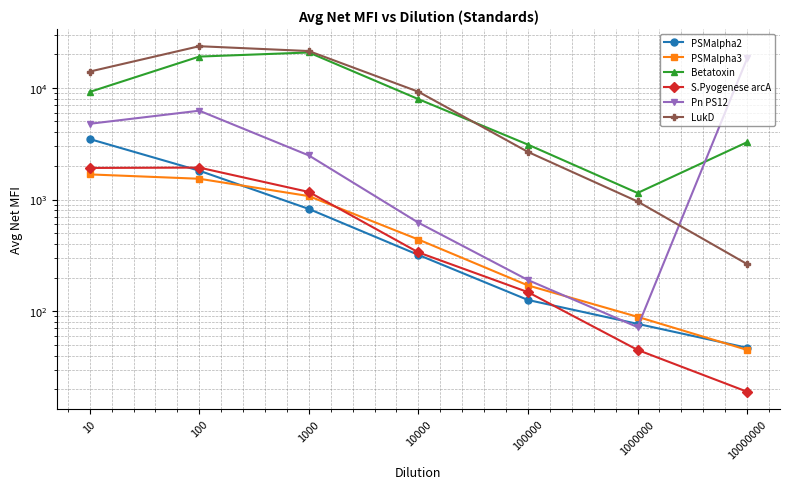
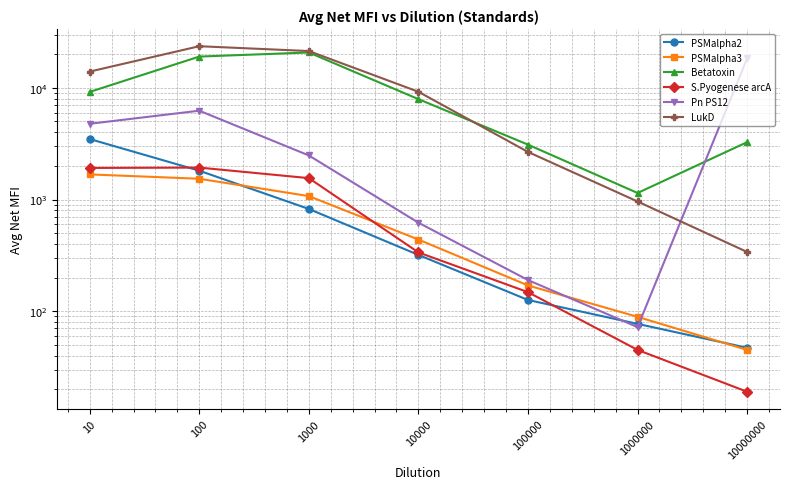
S.Pyogenese arcA, 1000: 1200 -> 1600
LukD, 10000000: 260 -> 340
